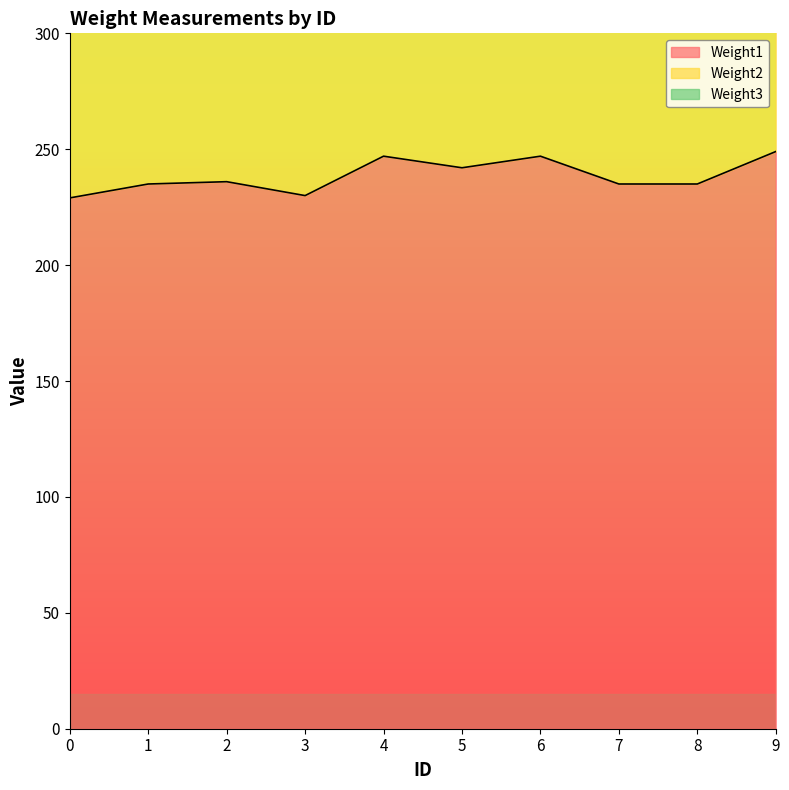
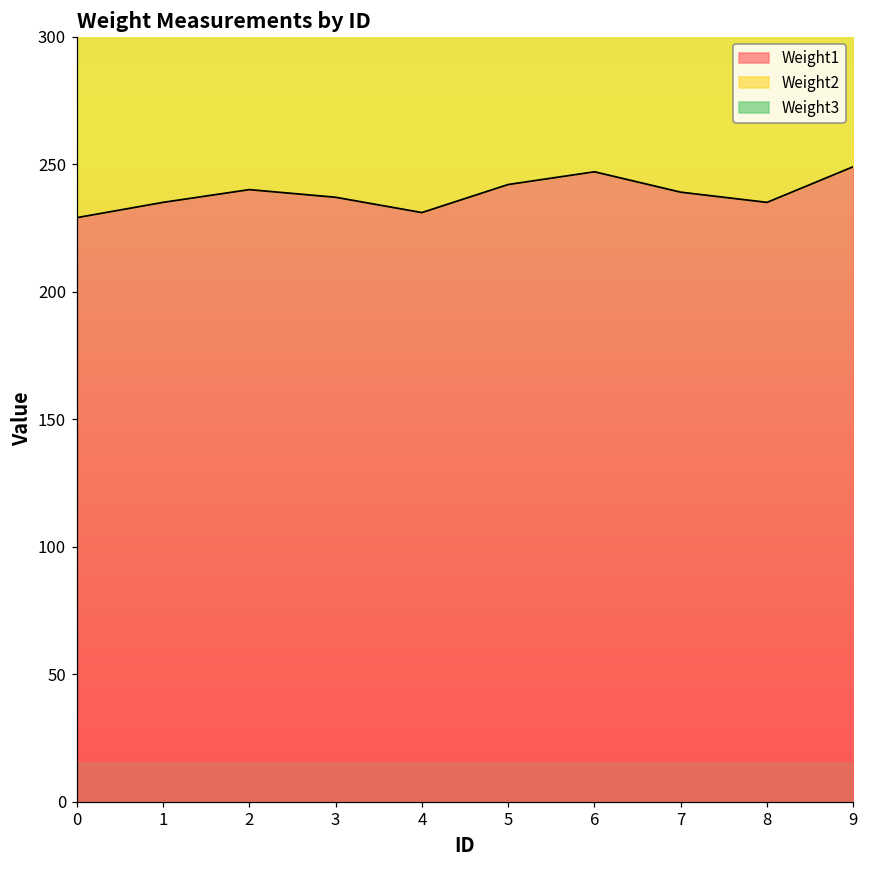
Weight1, 2: 236 -> 240
Weight1, 3: 230 -> 237
Weight1, 4: 247 -> 231
Weight1, 7: 235 -> 239
